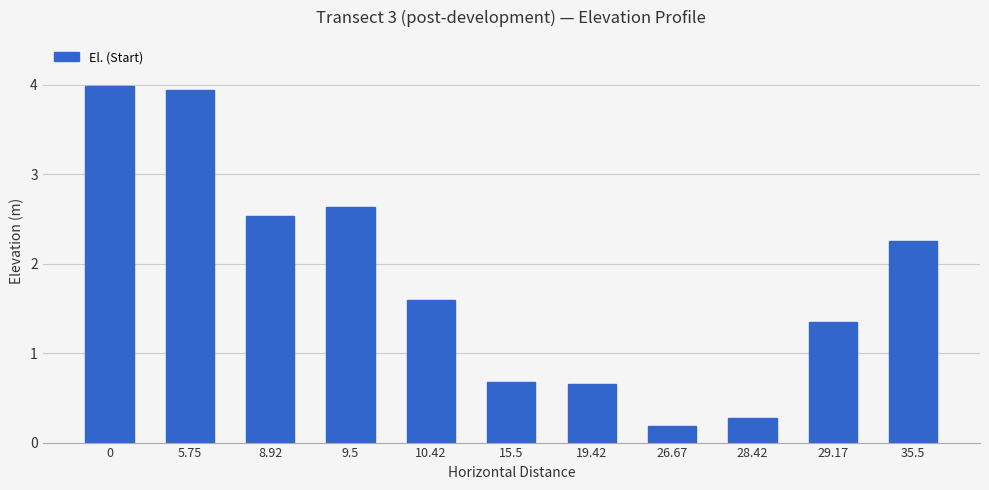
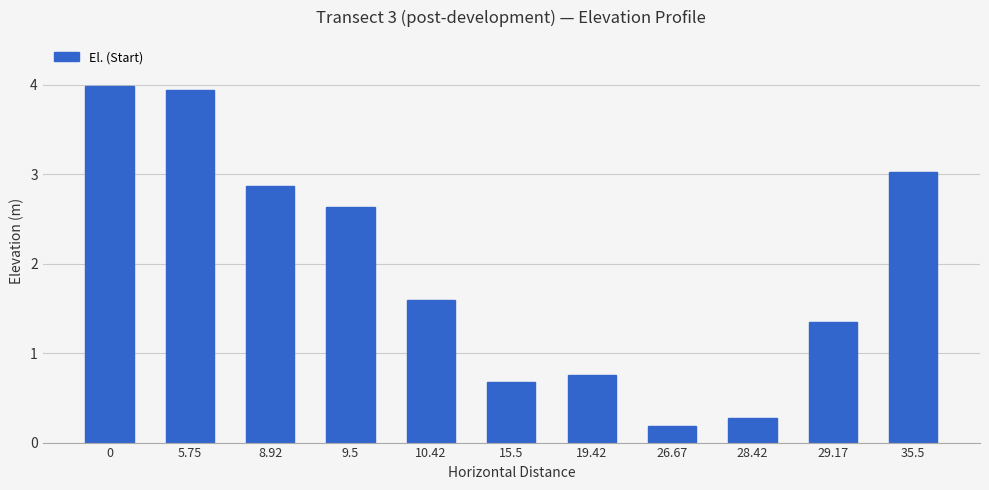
8.92: 2.5 -> 2.9
19.42: 0.7 -> 0.8
35.5: 2.3 -> 3.0
